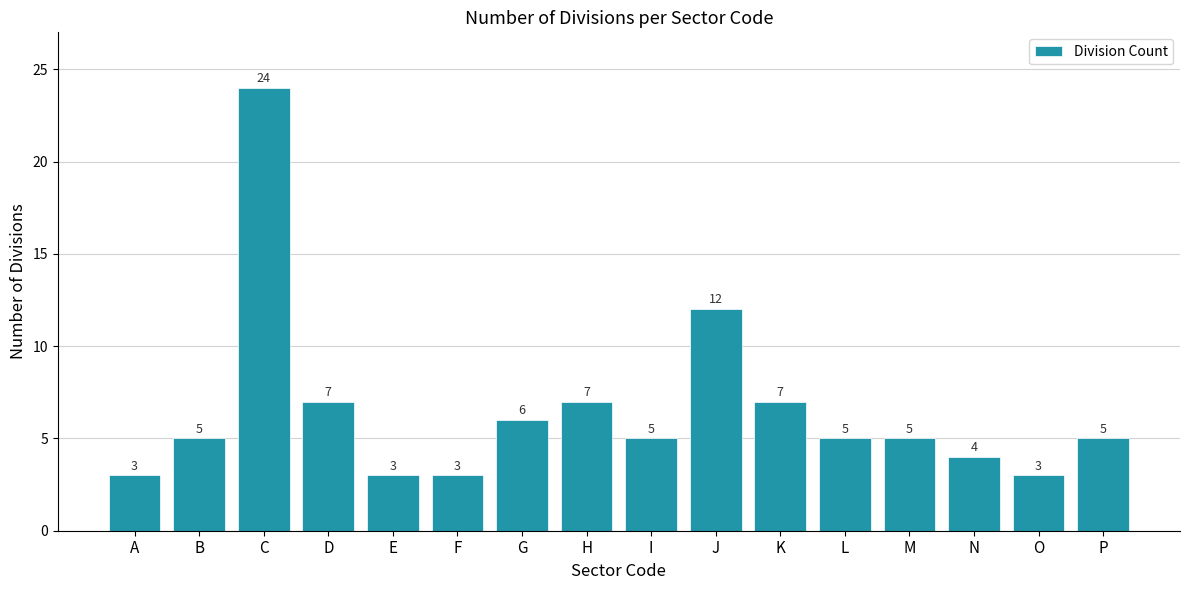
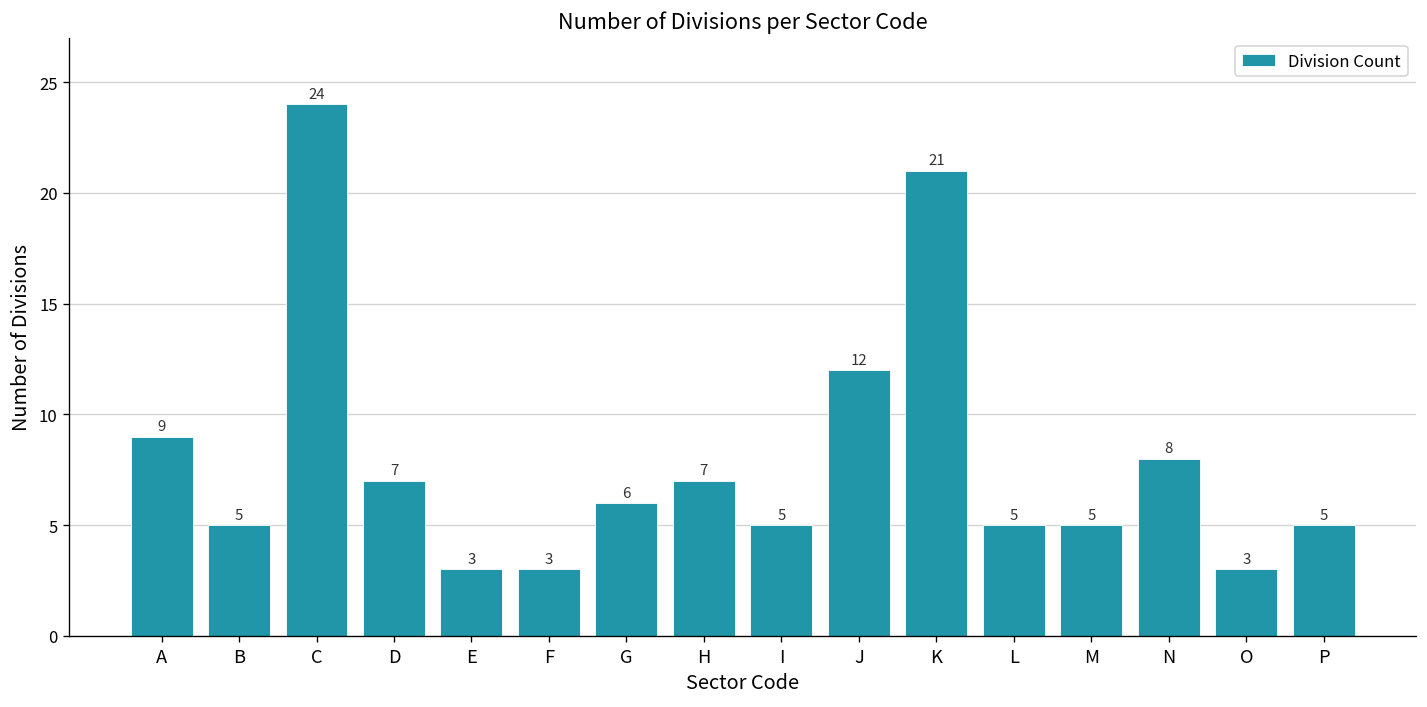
A: 3 -> 9
K: 7 -> 21
N: 4 -> 8
